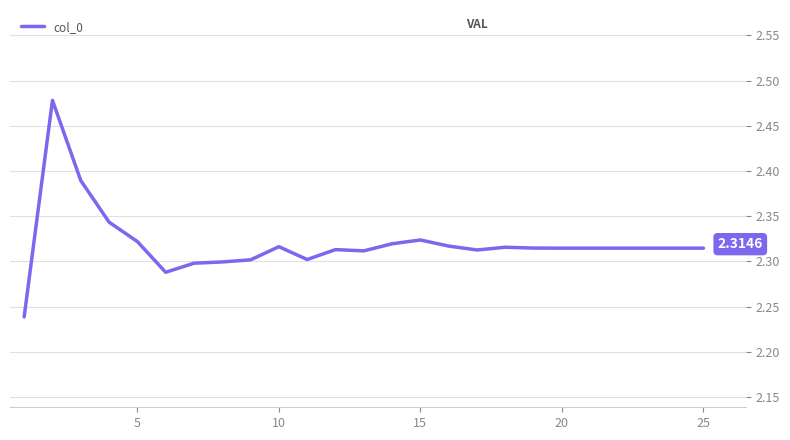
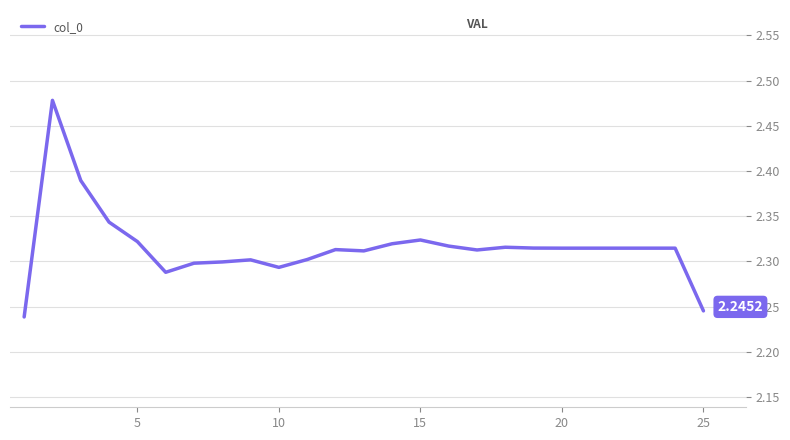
10: 2.32 -> 2.29
25: 2.3146 -> 2.2452
